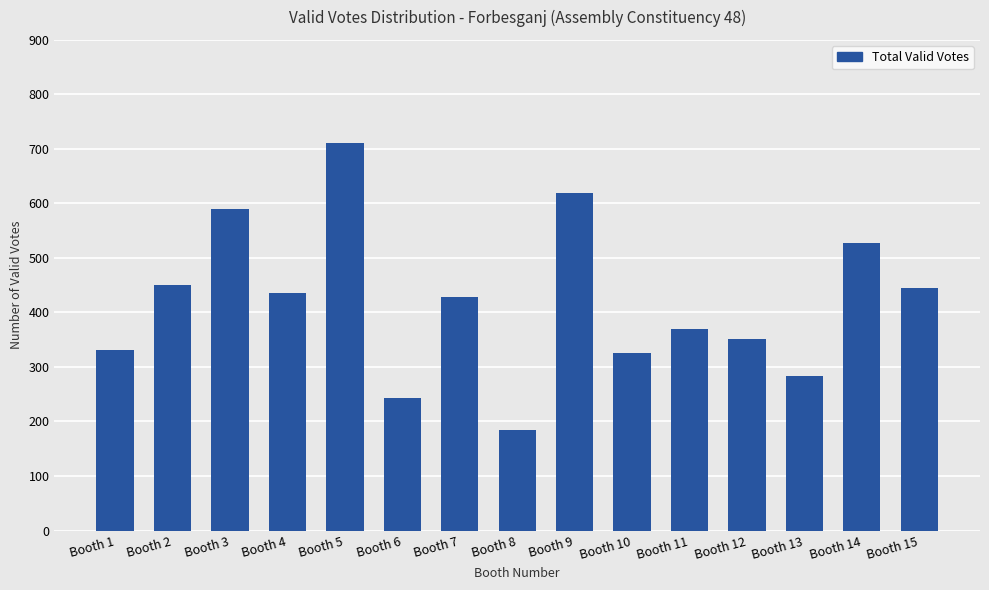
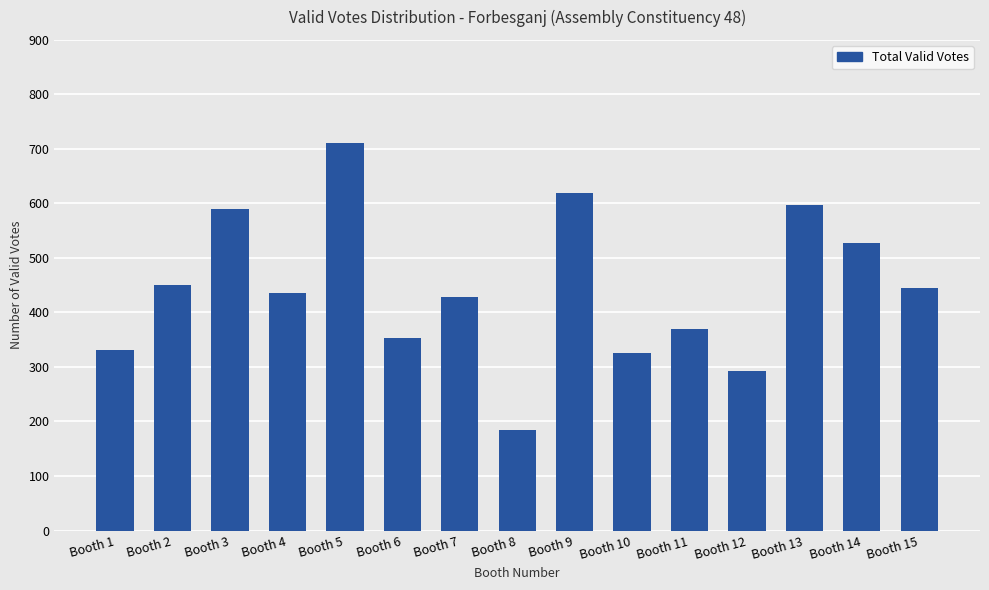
Booth 6: 240 -> 350
Booth 12: 350 -> 290
Booth 13: 280 -> 600
